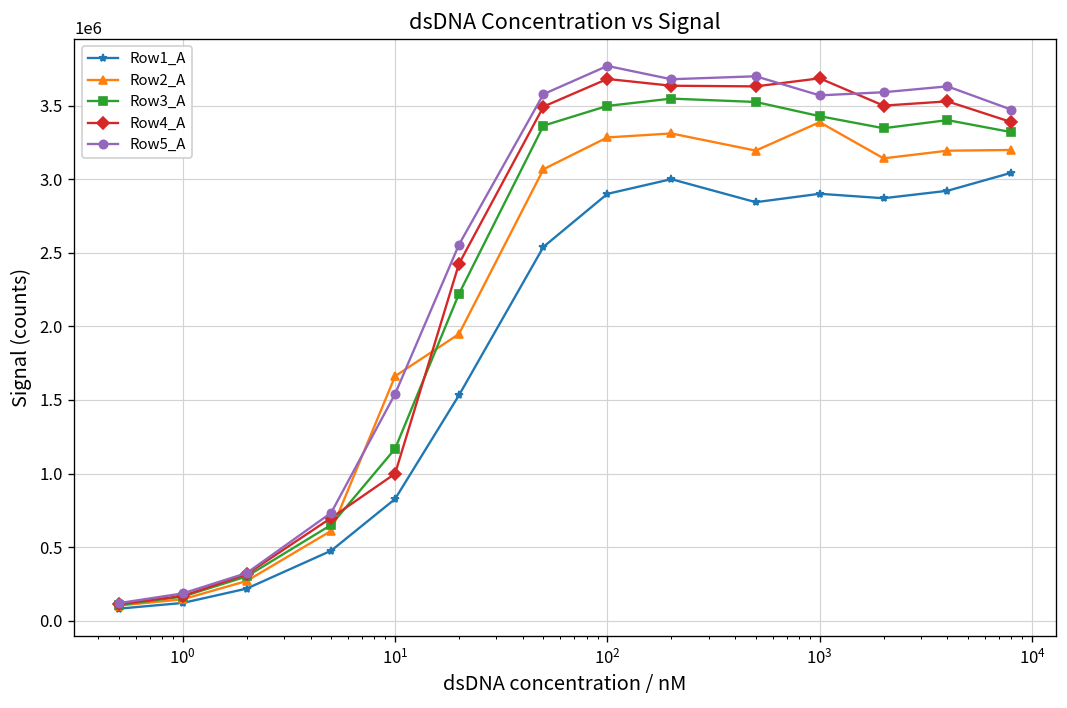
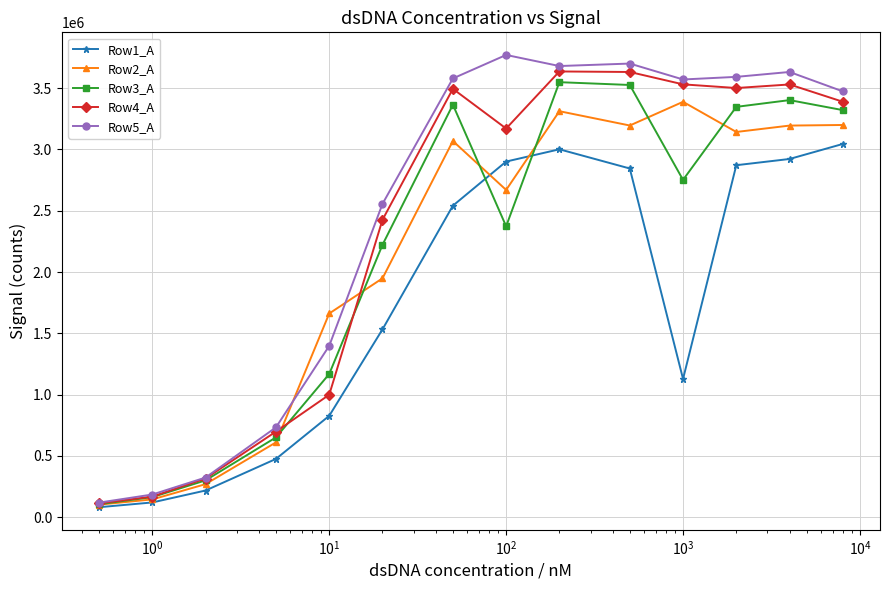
Row5_A, 10^1: 1540000 -> 1400000
Row2_A, 10^2: 3290000 -> 2670000
Row3_A, 10^2: 3500000 -> 2370000
Row4_A, 10^2: 3680000 -> 3170000
Row1_A, 10^3: 2900000 -> 1130000
Row3_A, 10^3: 3430000 -> 2750000
Row4_A, 10^3: 3690000 -> 3530000
